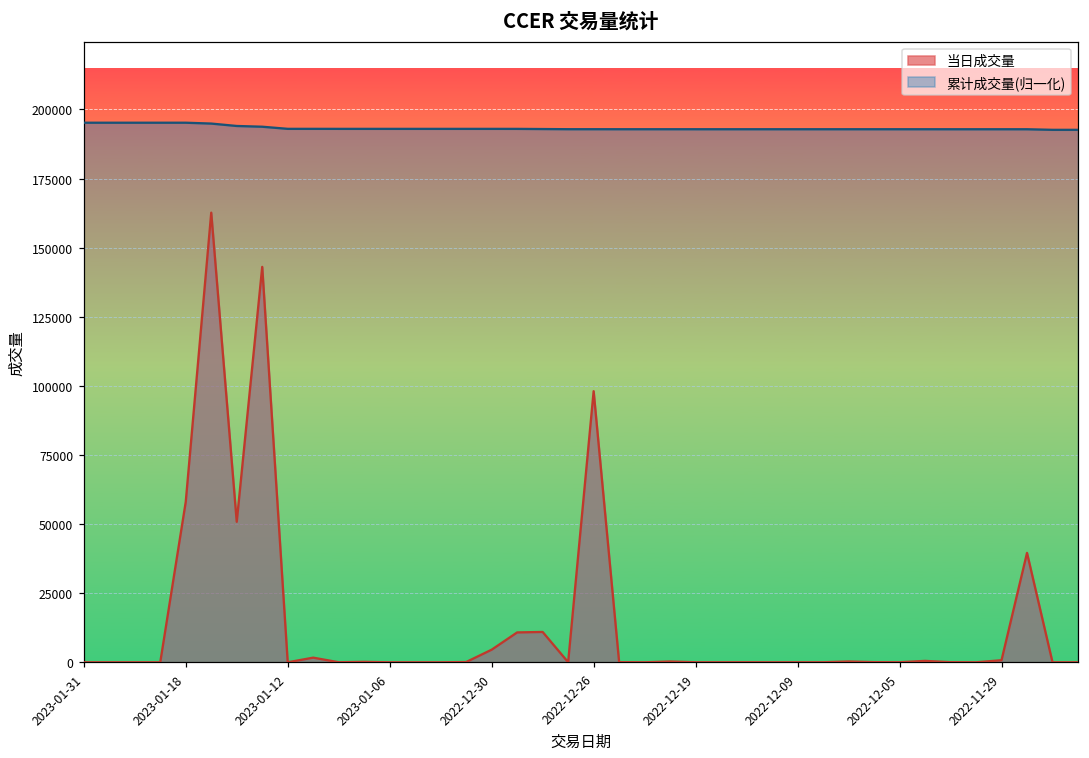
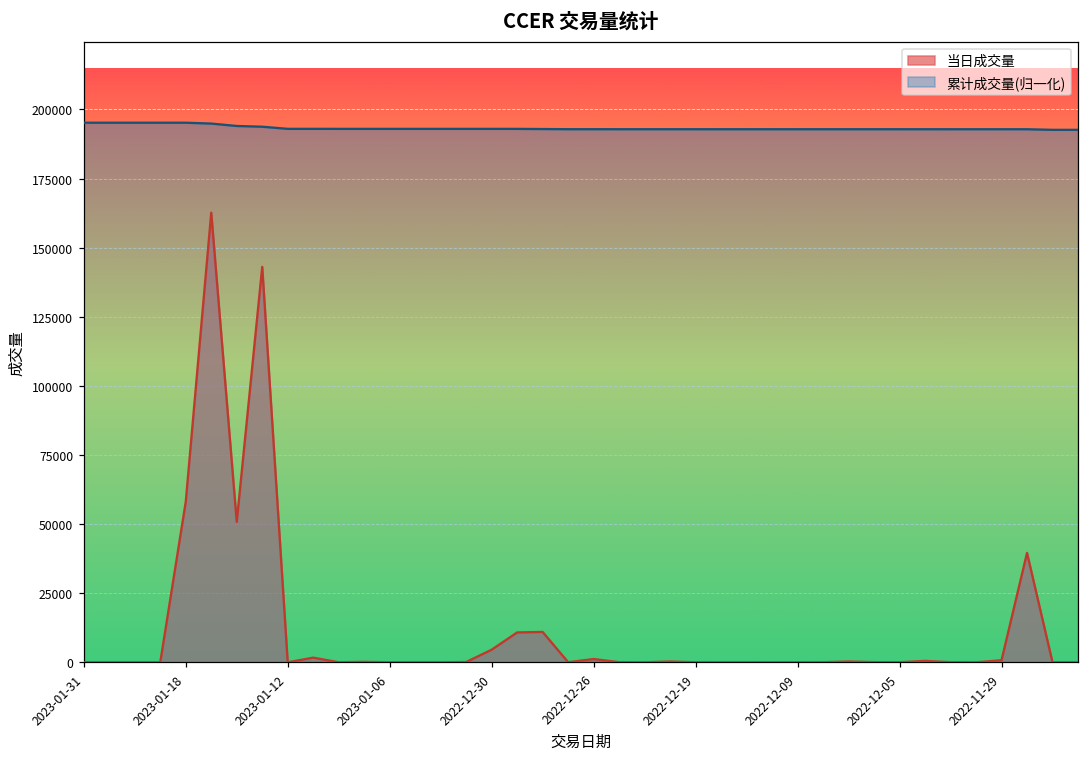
当日成交量, 2022-12-26: 98000 -> 1000
